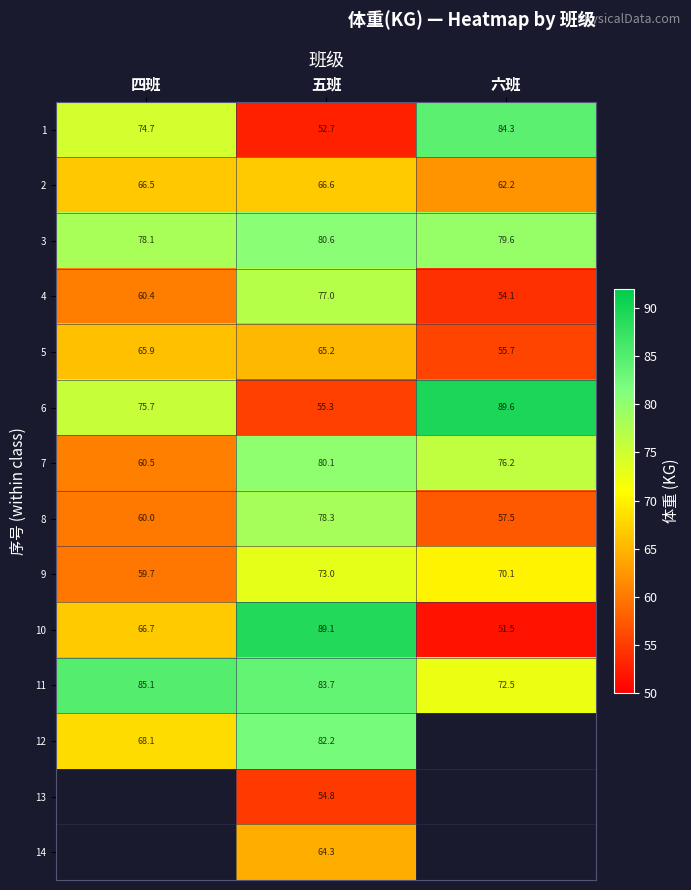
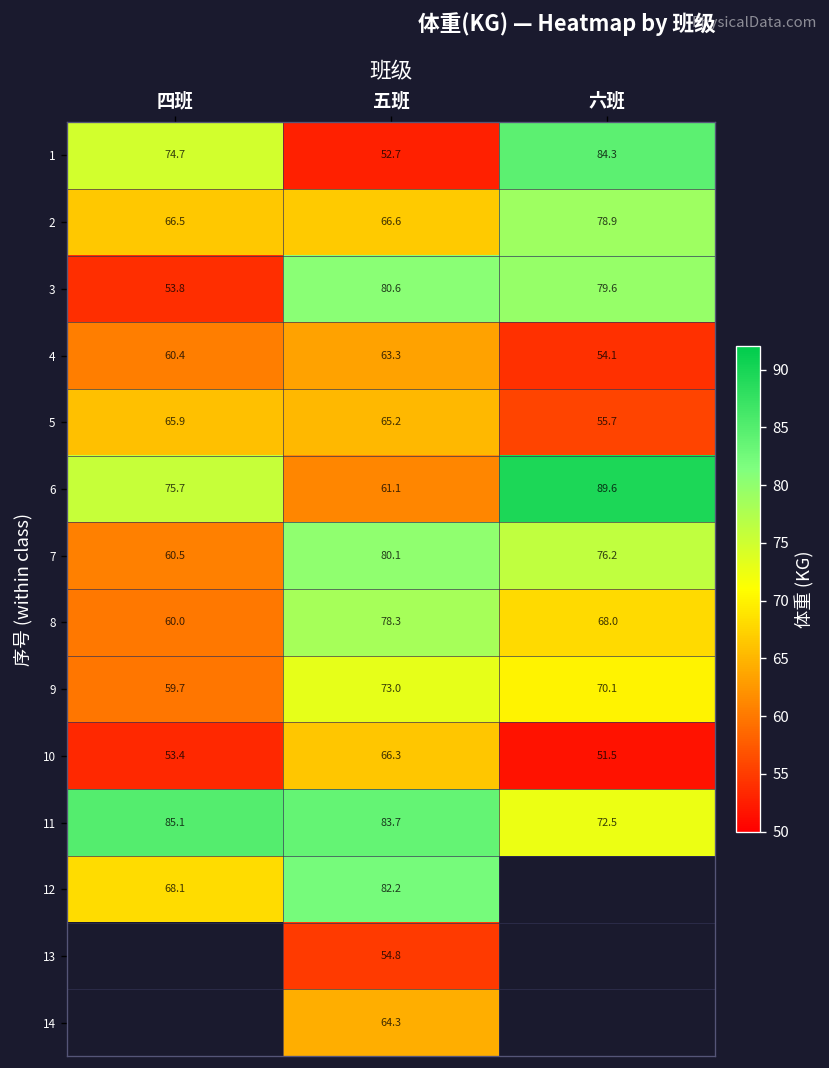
2, 六班: 62.2 -> 78.9
3, 四班: 78.1 -> 53.8
4, 五班: 77.0 -> 63.3
6, 五班: 55.3 -> 61.1
8, 六班: 57.5 -> 68.0
10, 四班: 66.7 -> 53.4
10, 五班: 89.1 -> 66.3
